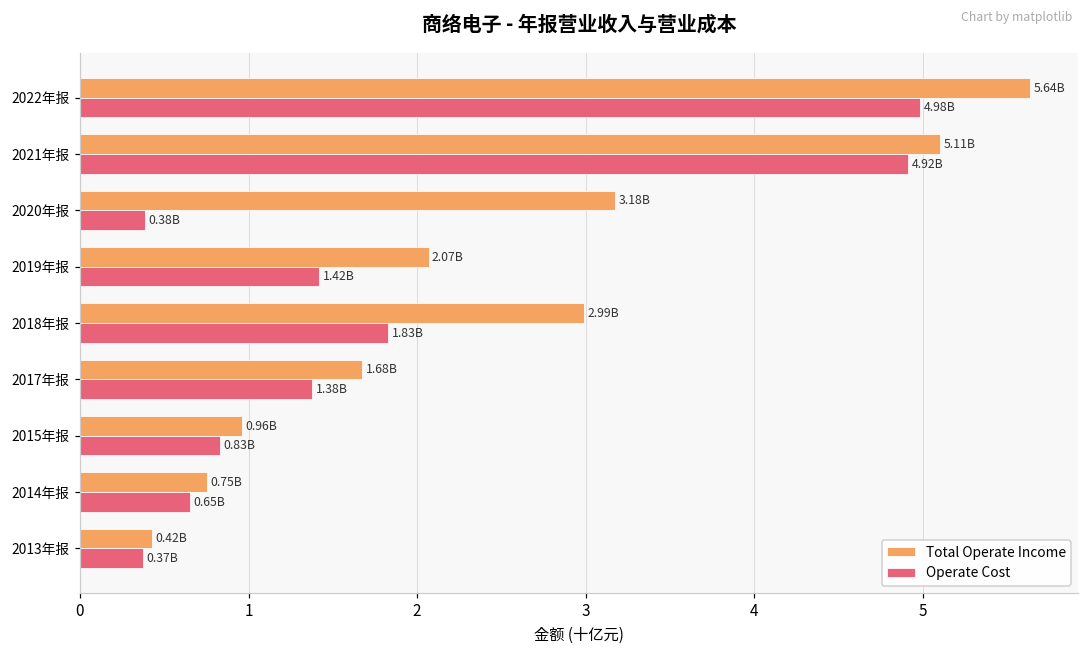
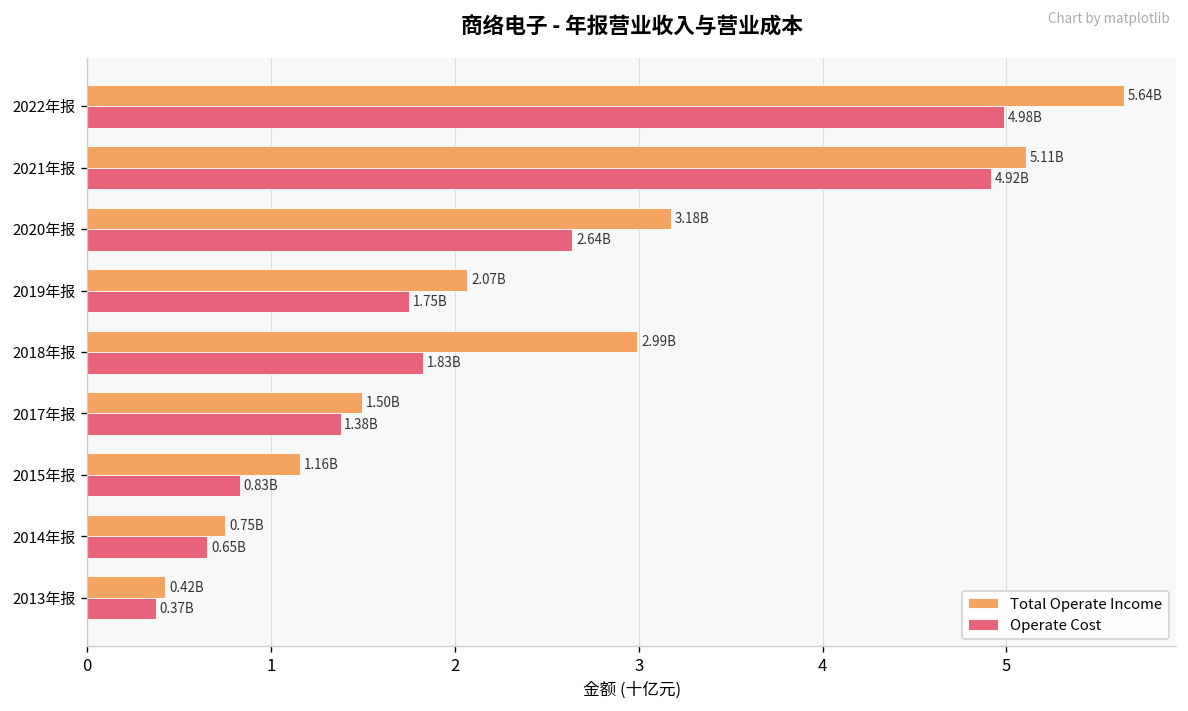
Operate Cost, 2020年报: 0.38B -> 2.64B
Operate Cost, 2019年报: 1.42B -> 1.75B
Total Operate Income, 2017年报: 1.68B -> 1.50B
Total Operate Income, 2015年报: 0.96B -> 1.16B
